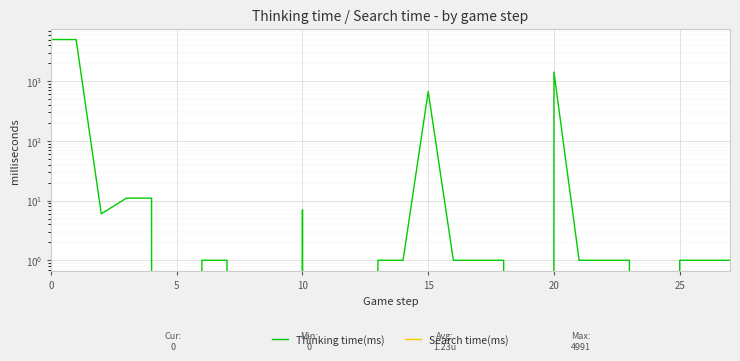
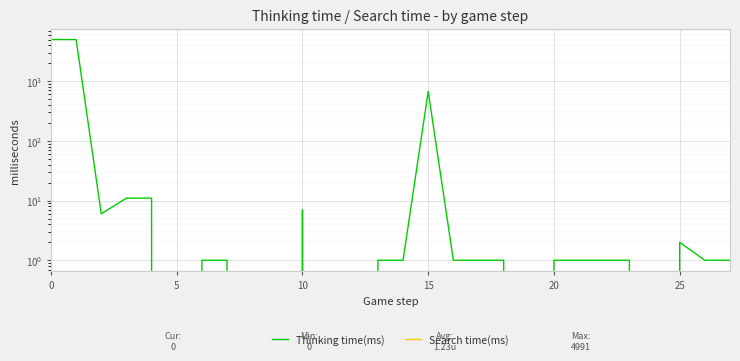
Thinking time(ms), 20: 1400 -> 1
Thinking time(ms), 25: 1 -> 2
